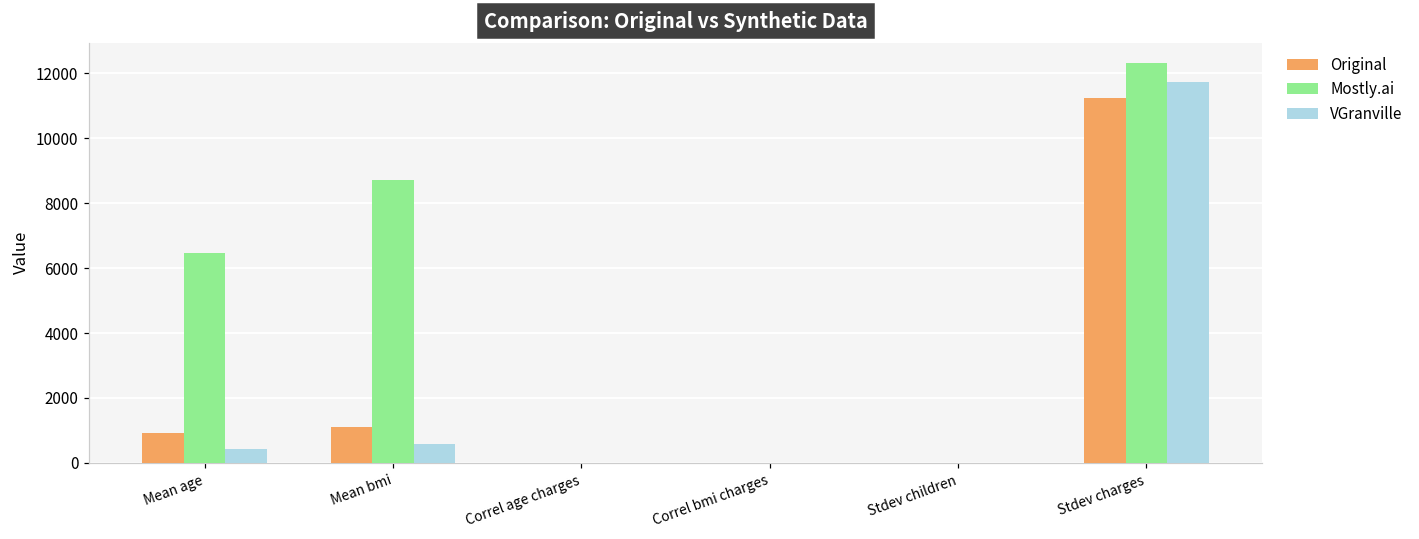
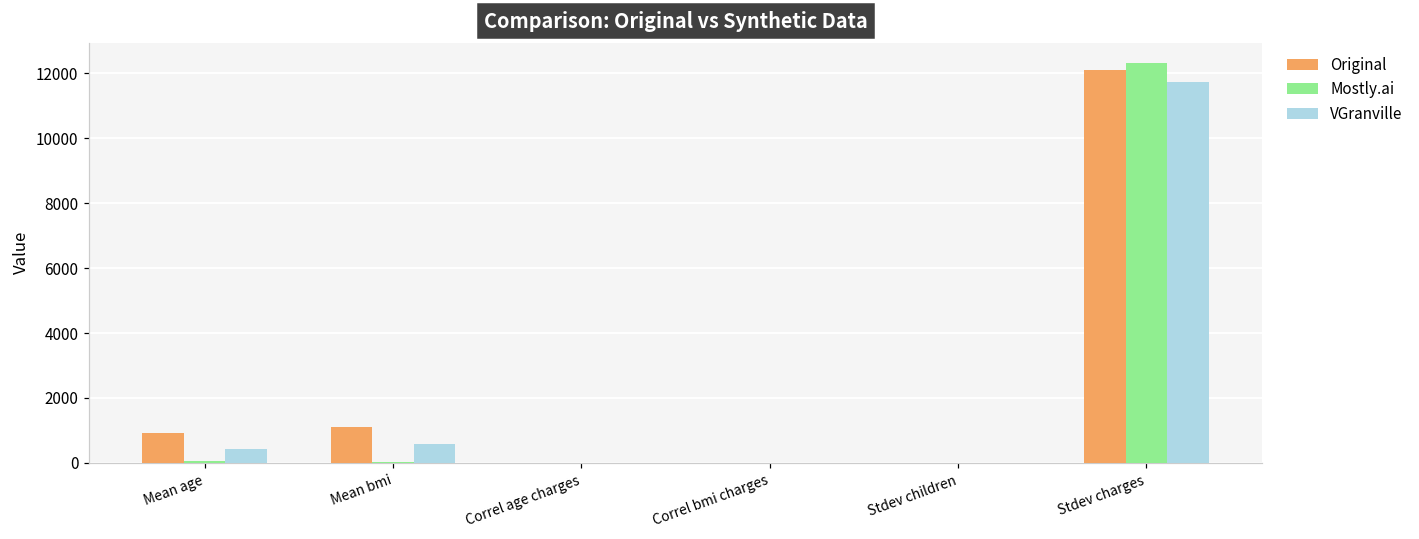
Mostly.ai, Mean age: 6500 -> 0
Mostly.ai, Mean bmi: 8700 -> 0
Original, Stdev charges: 11300 -> 12100
